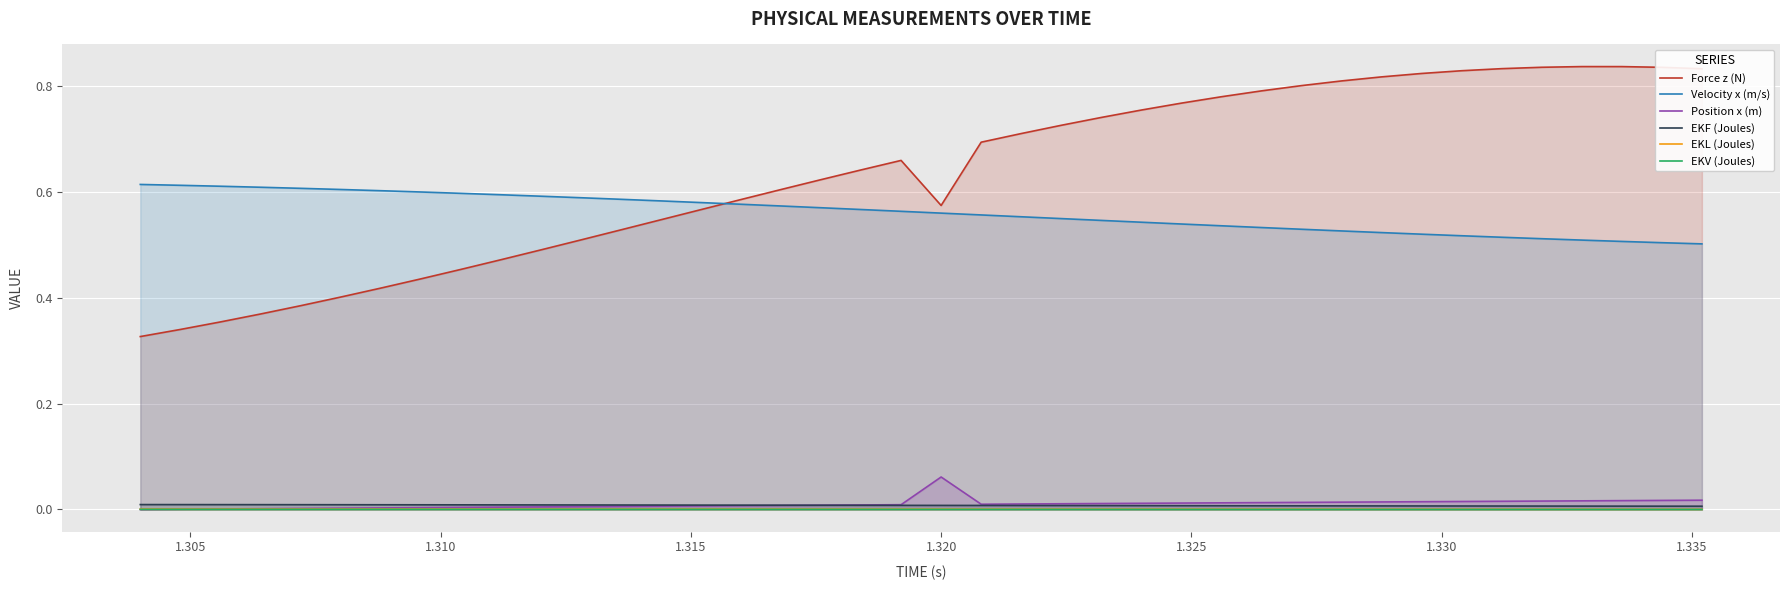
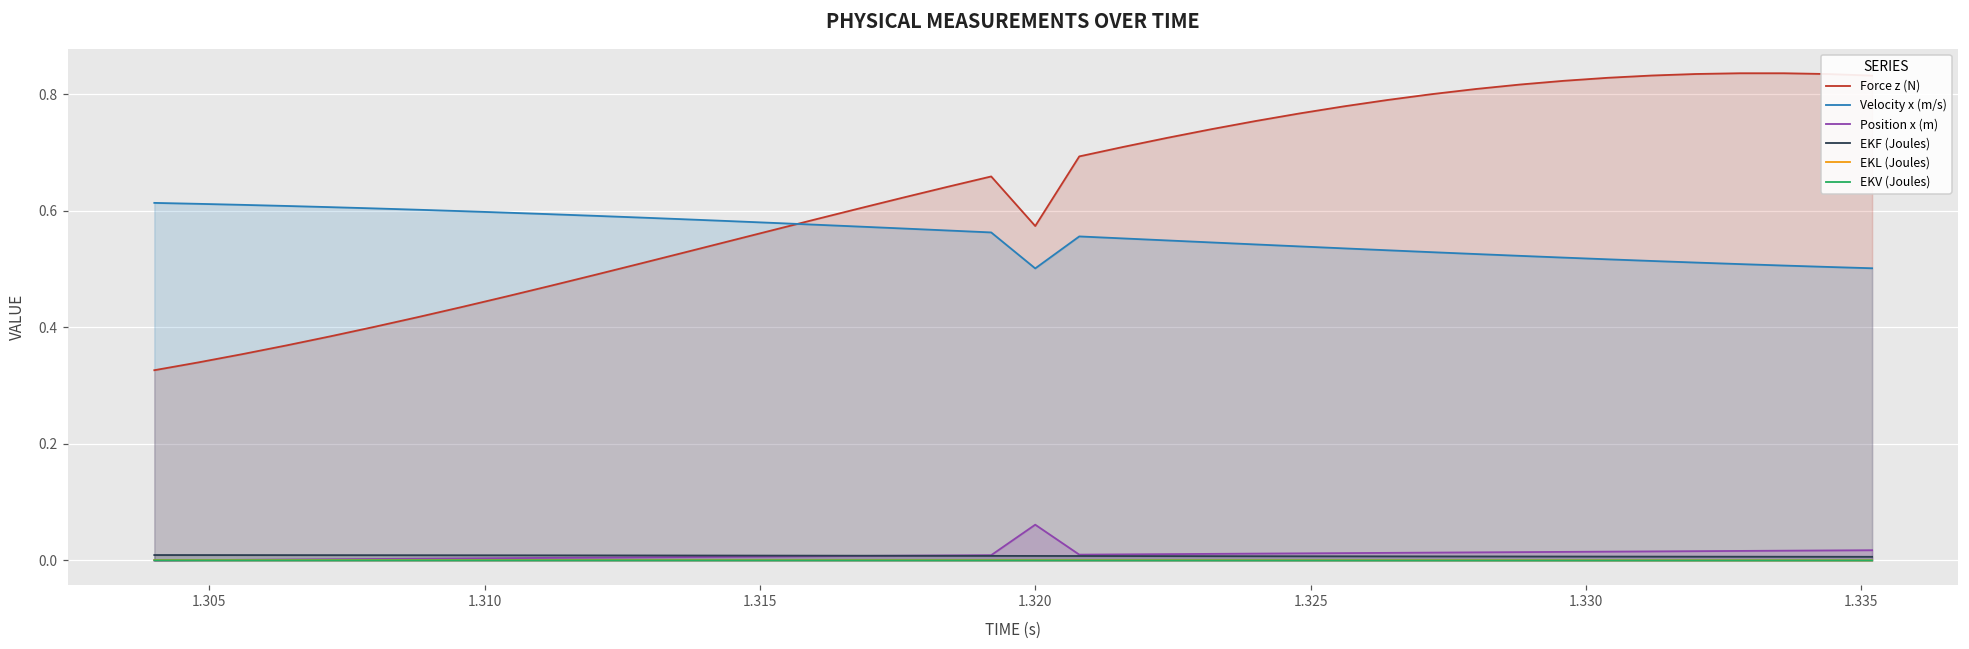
Velocity x (m/s), 1.320: 0.56 -> 0.50
